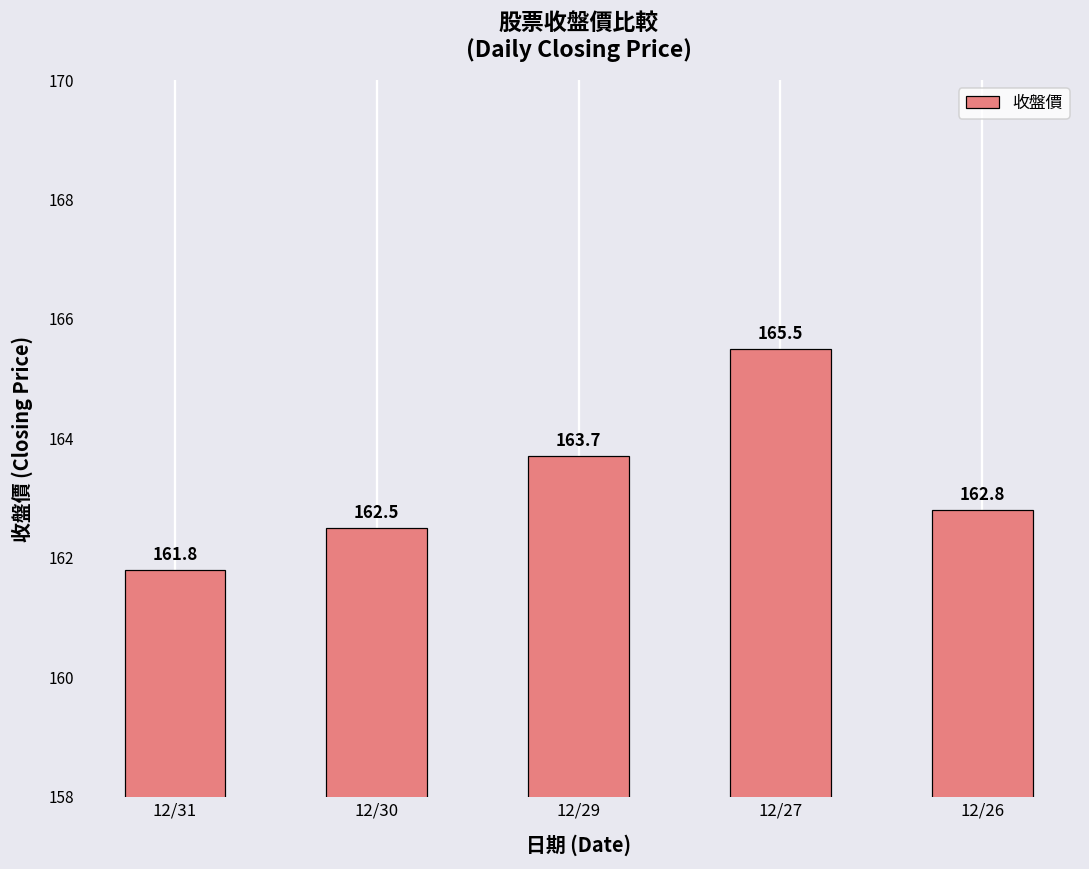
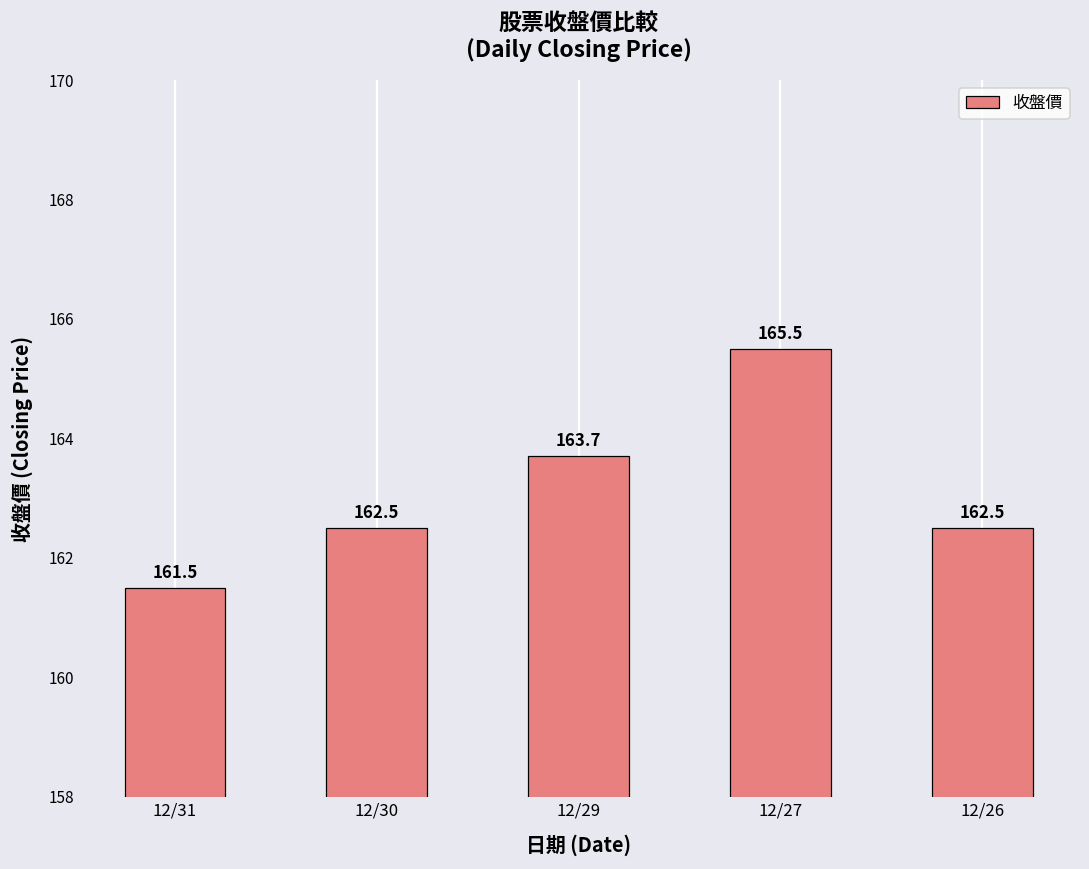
12/31: 161.8 -> 161.5
12/26: 162.8 -> 162.5
